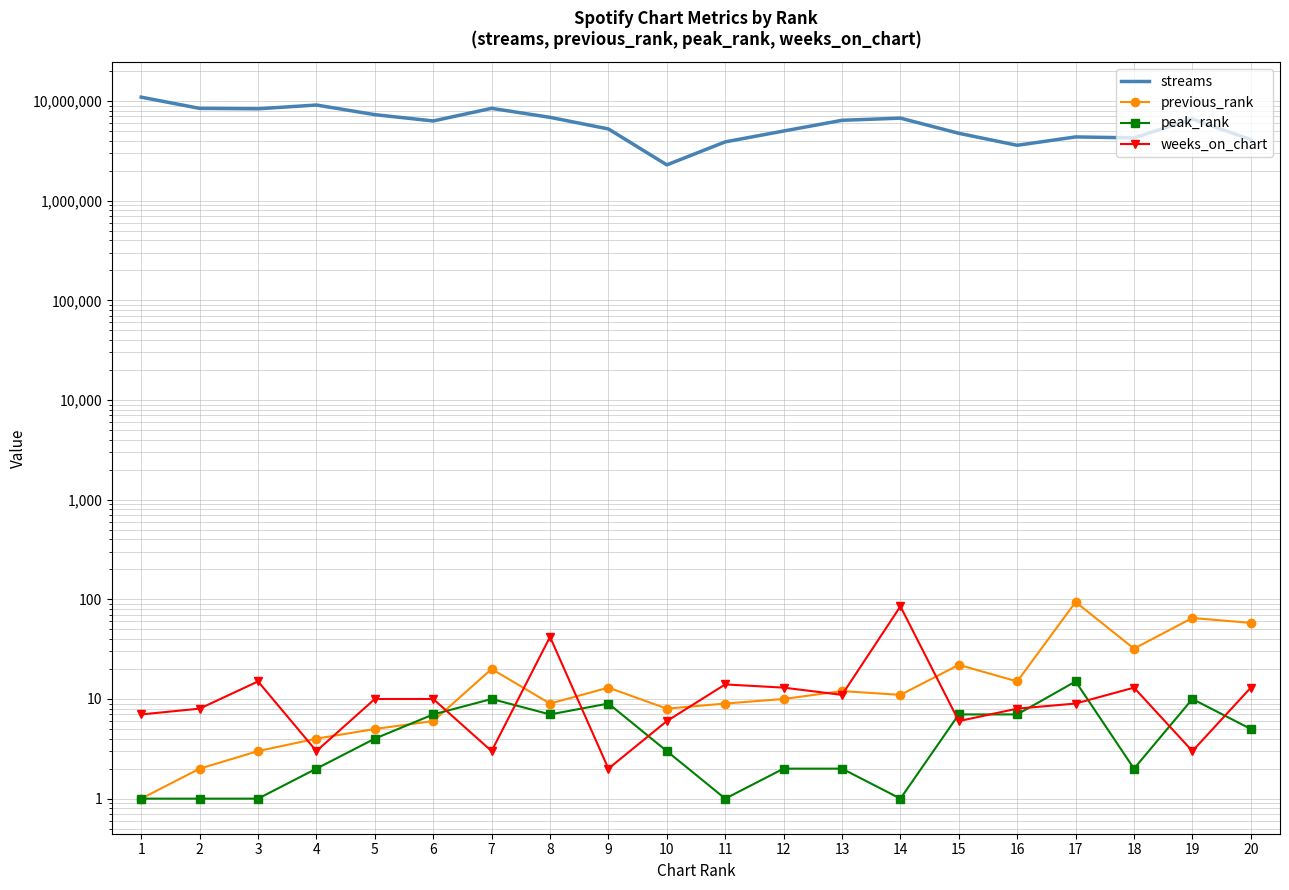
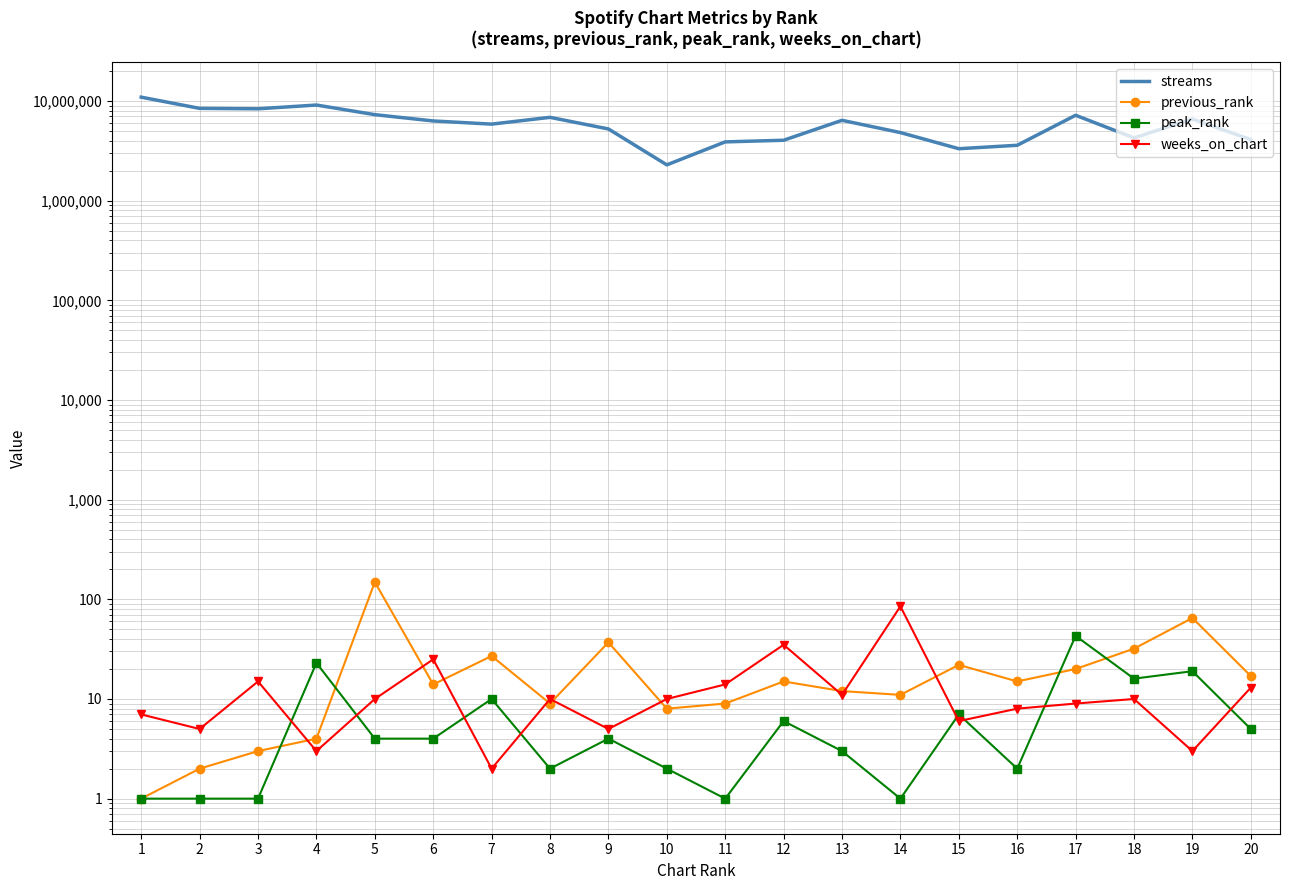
weeks_on_chart, 2: 8 -> 5
peak_rank, 4: 2 -> 23
previous_rank, 5: 5 -> 150
previous_rank, 6: 6 -> 14
peak_rank, 6: 7 -> 4
weeks_on_chart, 6: 10 -> 25
streams, 7: 8,000,000 -> 6,000,000
previous_rank, 7: 20 -> 27
weeks_on_chart, 7: 3 -> 2
peak_rank, 8: 7 -> 2
weeks_on_chart, 8: 42 -> 10
previous_rank, 9: 13 -> 37
peak_rank, 9: 9 -> 4
weeks_on_chart, 9: 2 -> 5
peak_rank, 10: 3 -> 2
weeks_on_chart, 10: 6 -> 10
streams, 12: 5,000,000 -> 4,000,000
previous_rank, 12: 10 -> 15
peak_rank, 12: 2 -> 6
weeks_on_chart, 12: 13 -> 35
peak_rank, 13: 2 -> 3
streams, 14: 7,000,000 -> 5,000,000
streams, 15: 5,000,000 -> 3,300,000
peak_rank, 16: 7 -> 2
streams, 17: 4,000,000 -> 7,000,000
previous_rank, 17: 90 -> 20
peak_rank, 17: 15 -> 43
peak_rank, 18: 2 -> 16
weeks_on_chart, 18: 13 -> 10
peak_rank, 19: 10 -> 19
previous_rank, 20: 60 -> 17
